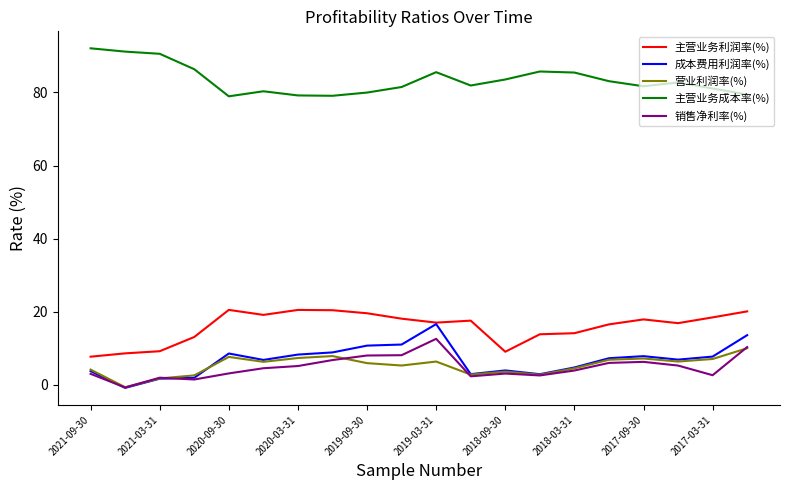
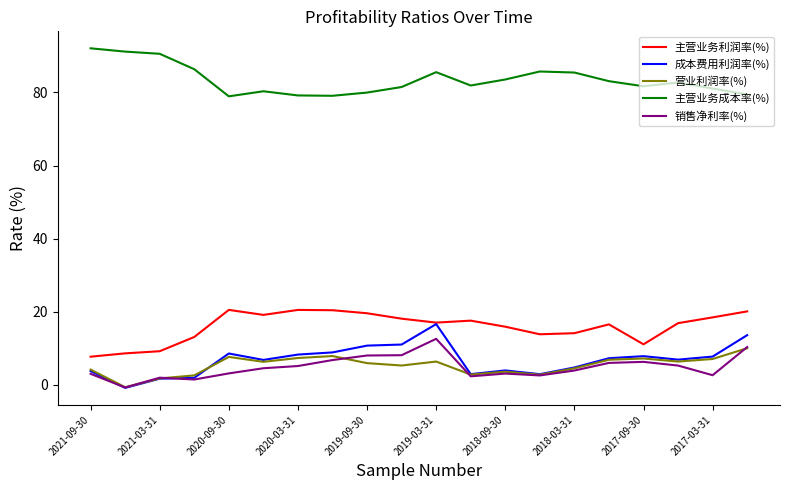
主营业务利润率(%), 2018-09-30: 9 -> 16
主营业务利润率(%), 2017-09-30: 18 -> 11
